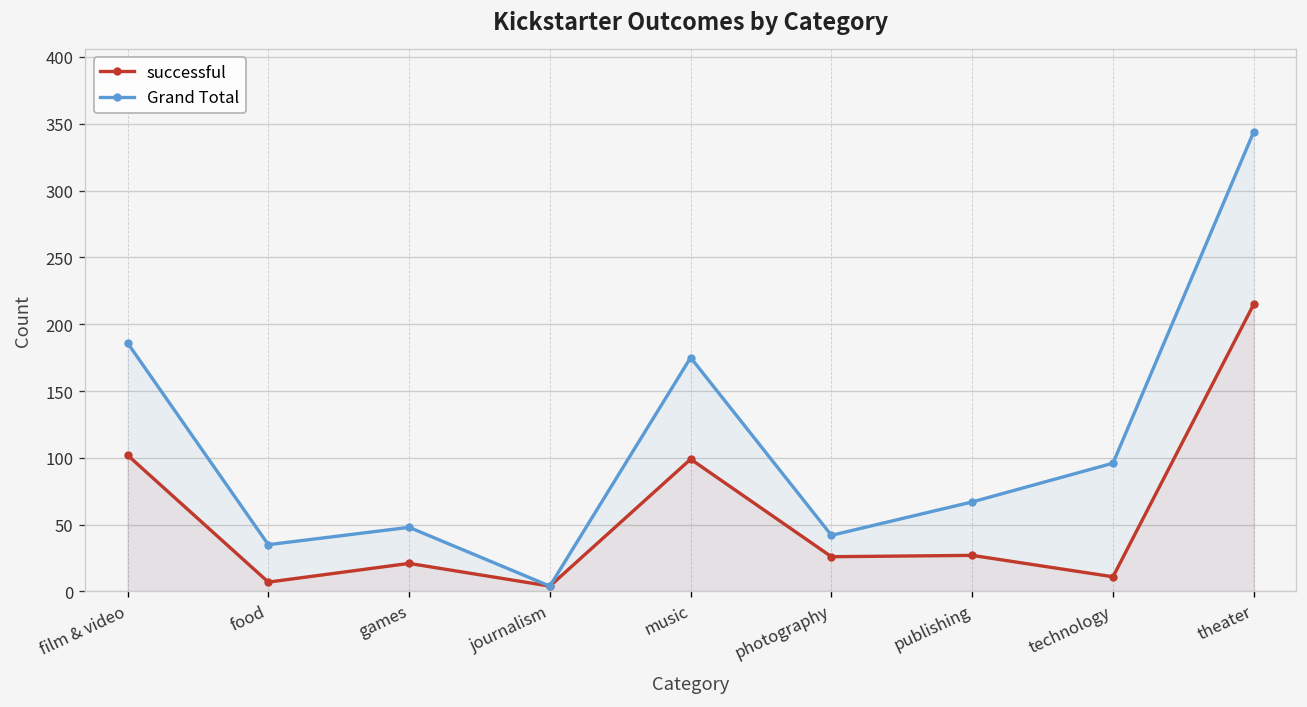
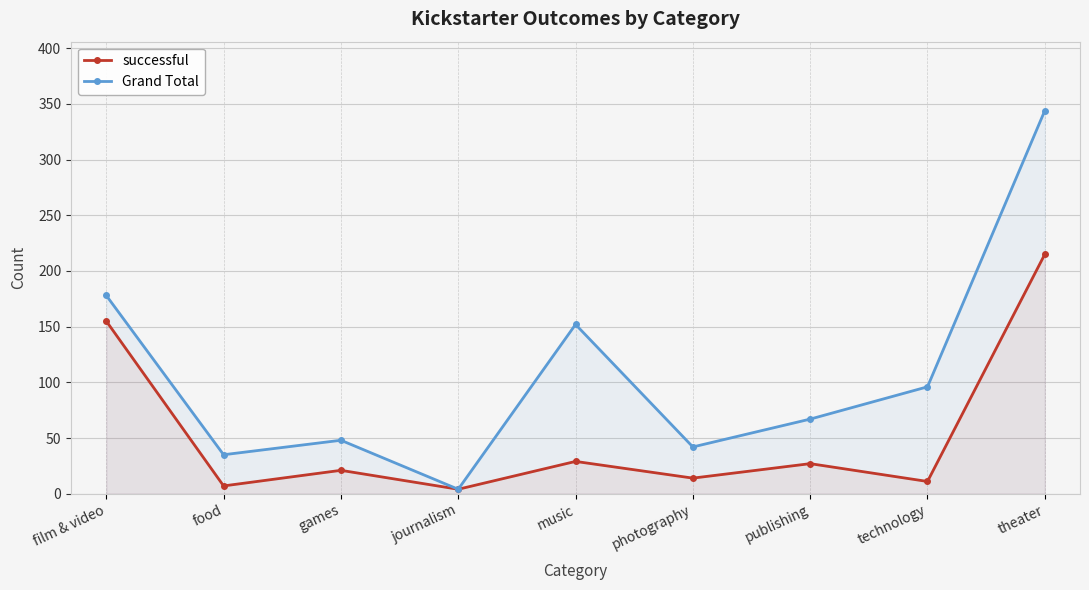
successful, film & video: 102 -> 155
Grand Total, film & video: 186 -> 178
successful, music: 99 -> 29
Grand Total, music: 175 -> 152
successful, photography: 26 -> 14
